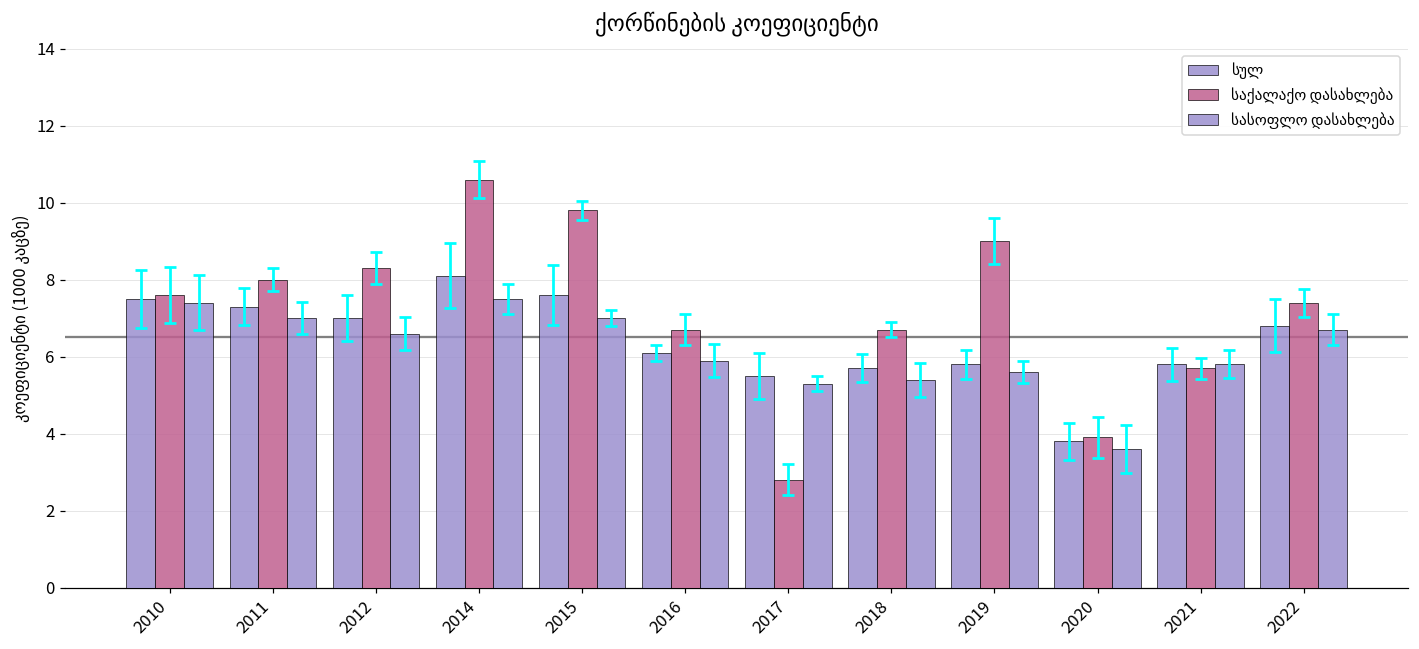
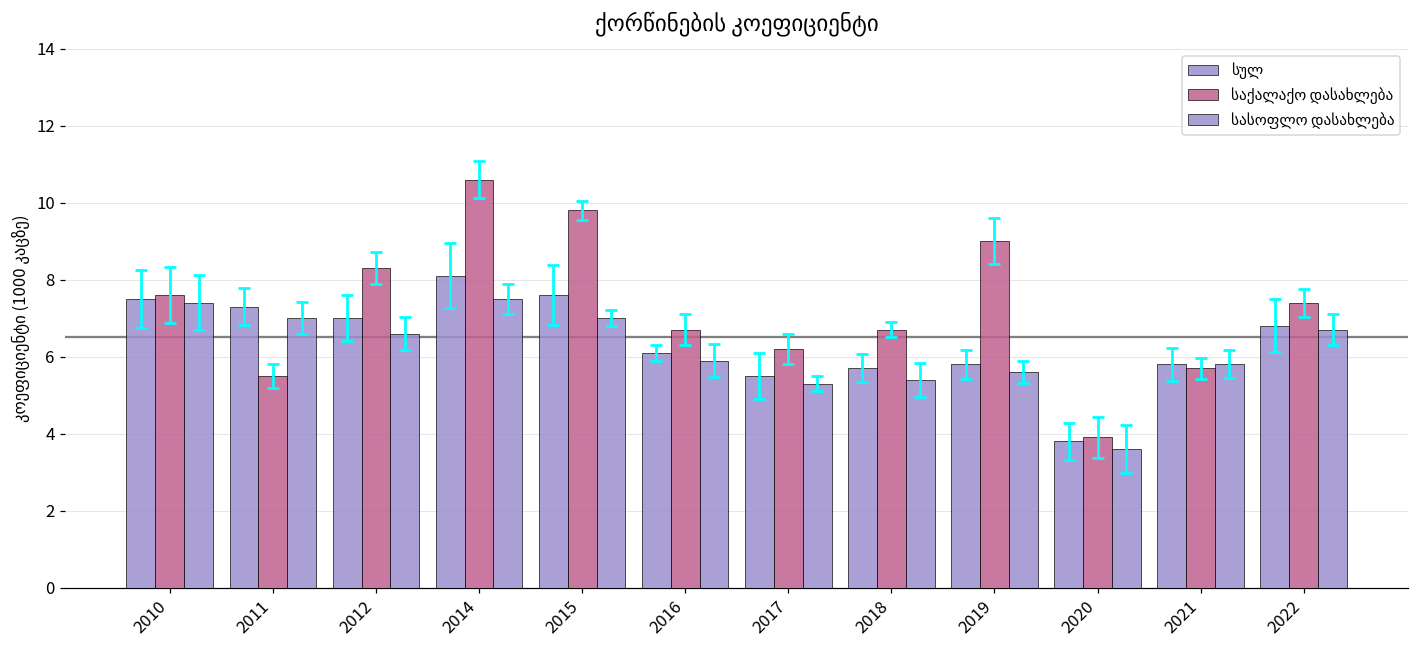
საქალაქო დასახლება, 2011: 8.0 -> 5.5
საქალაქო დასახლება, 2017: 2.8 -> 6.2
